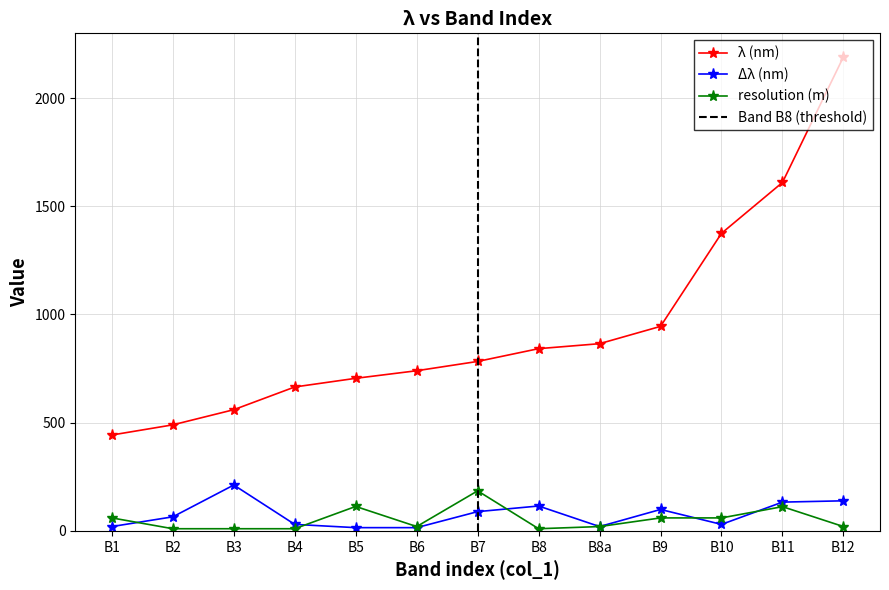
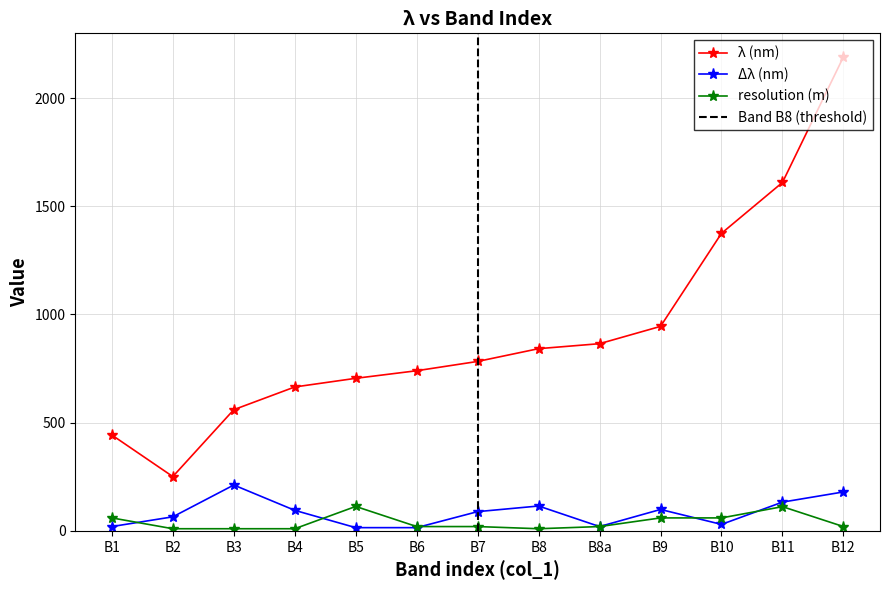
λ (nm), B2: 490 -> 250
Δλ (nm), B4: 30 -> 100
resolution (m), B7: 190 -> 20
Δλ (nm), B12: 140 -> 180
